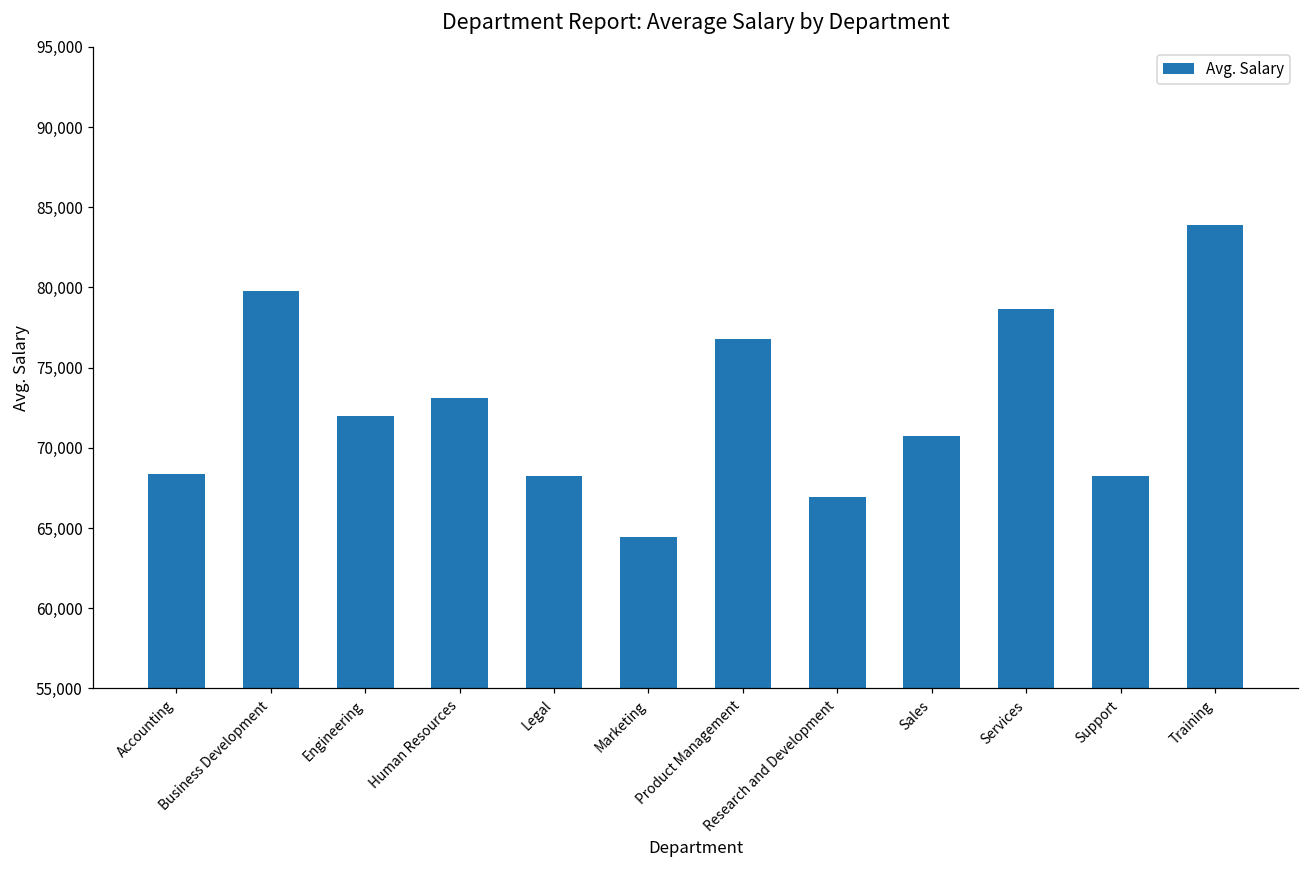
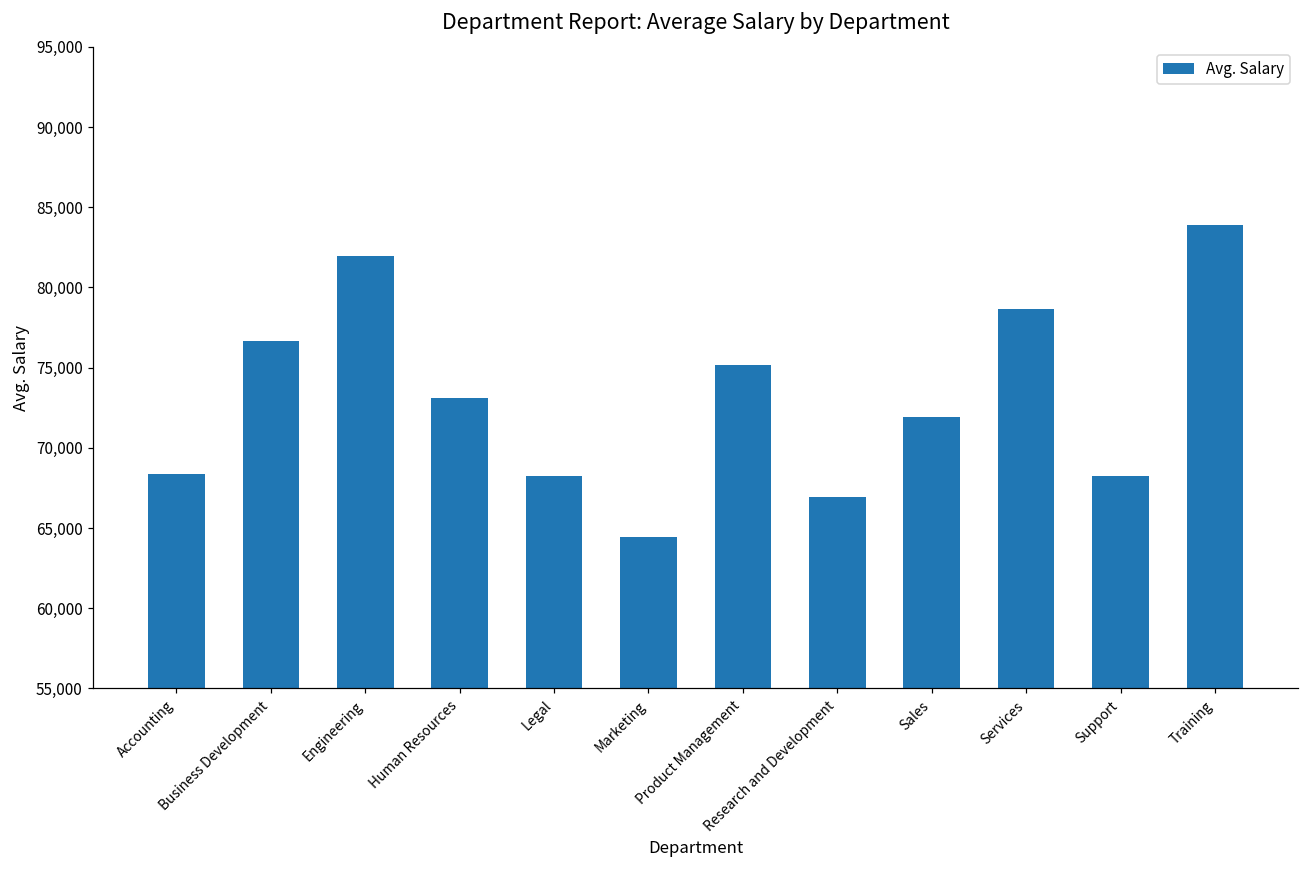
Business Development: 79,800 -> 76,700
Engineering: 72,000 -> 82,000
Product Management: 76,800 -> 75,200
Sales: 70,800 -> 71,900
